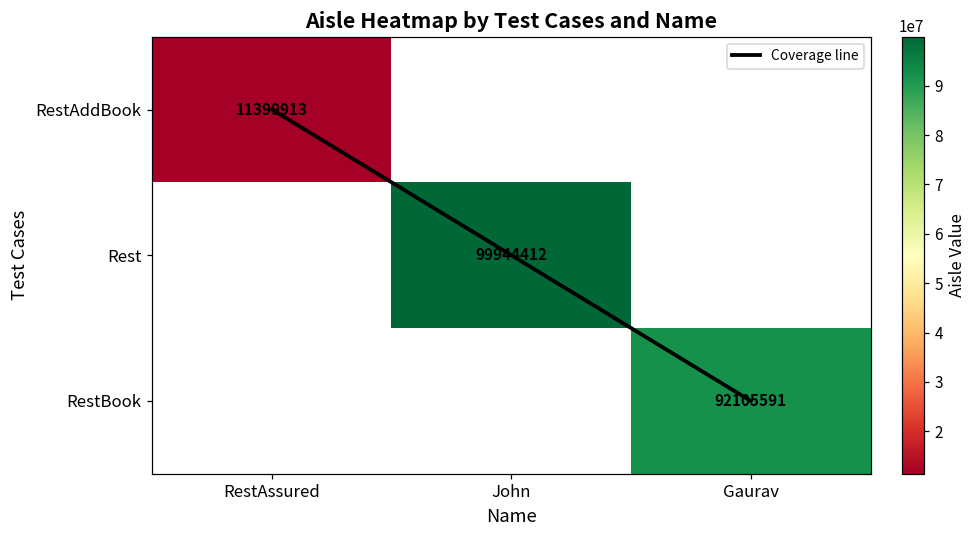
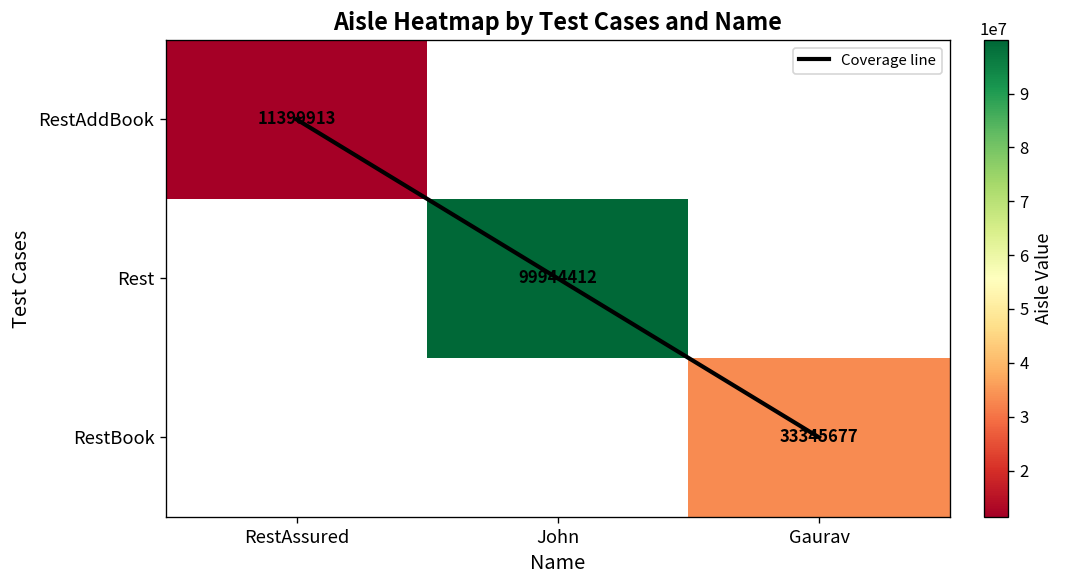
RestBook, Gaurav: 92105591 -> 33345677
